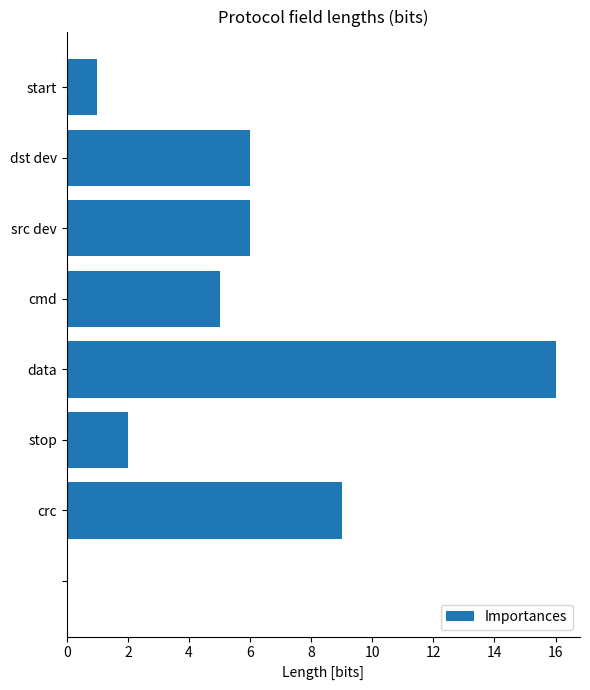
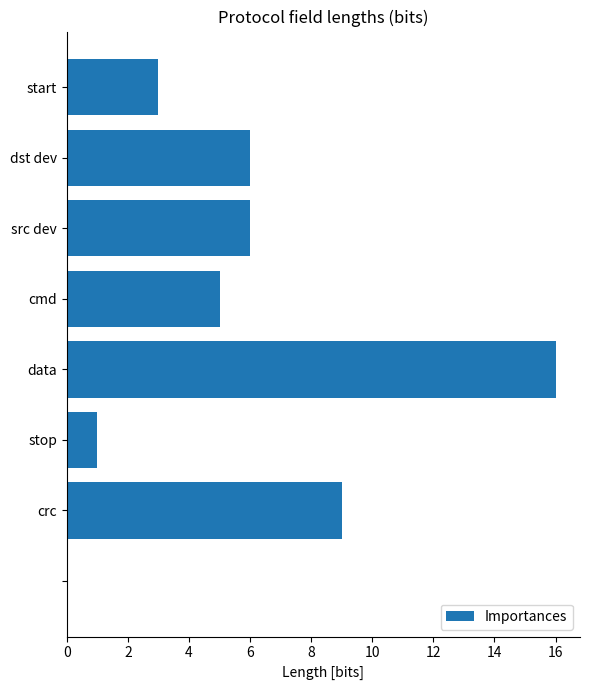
start: 1 -> 3
stop: 2 -> 1
